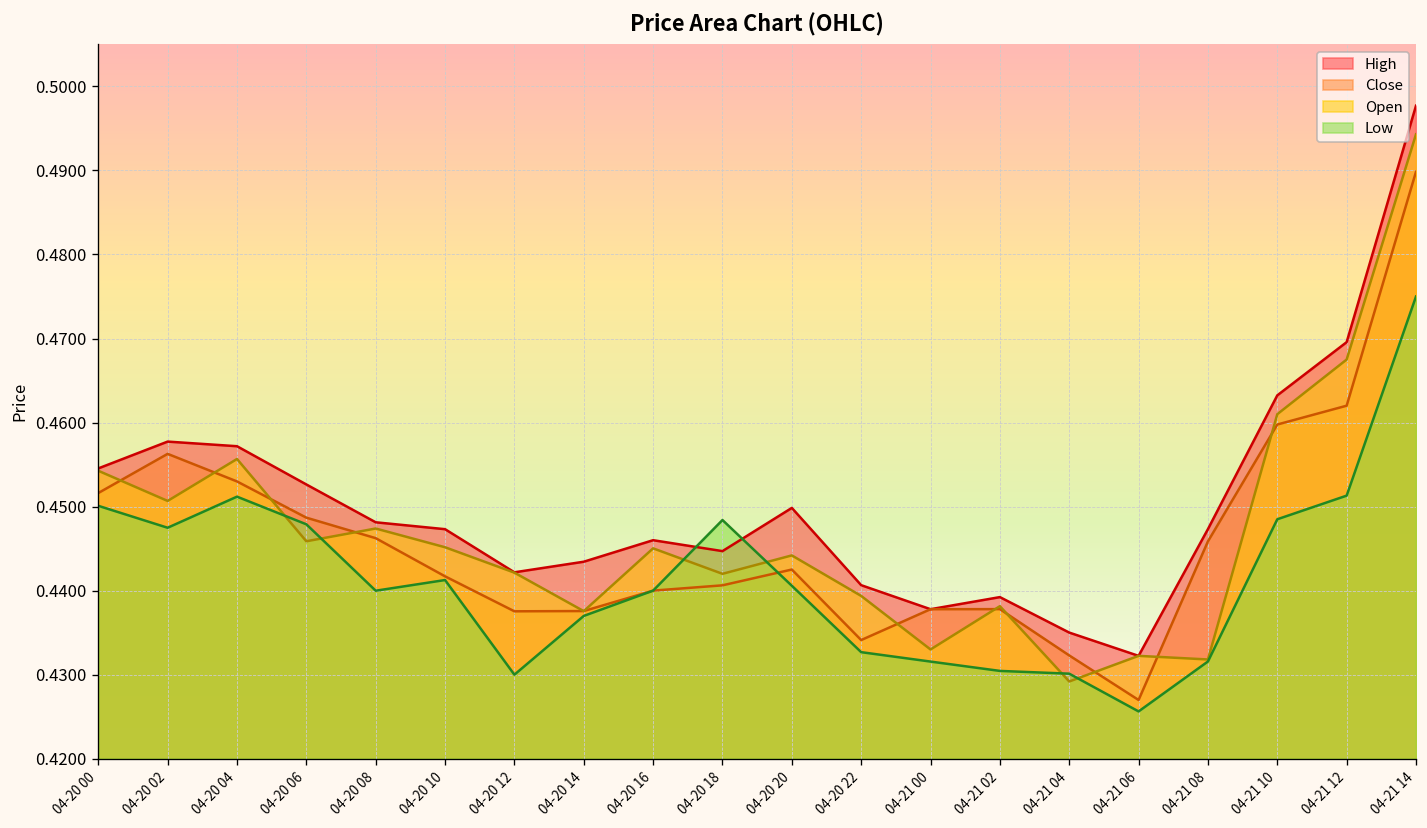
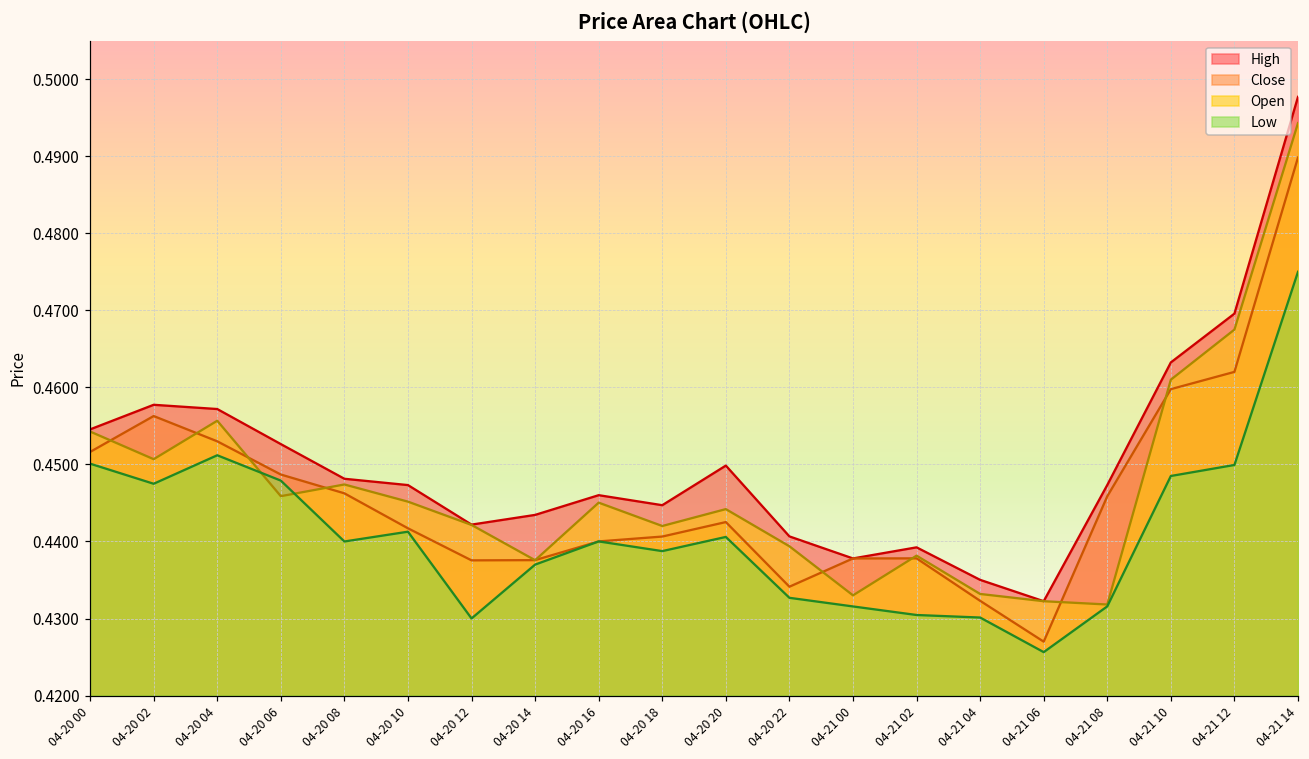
Low, 04-20 18: 0.448 -> 0.439
Open, 04-21 04: 0.429 -> 0.433
Low, 04-21 12: 0.451 -> 0.450
